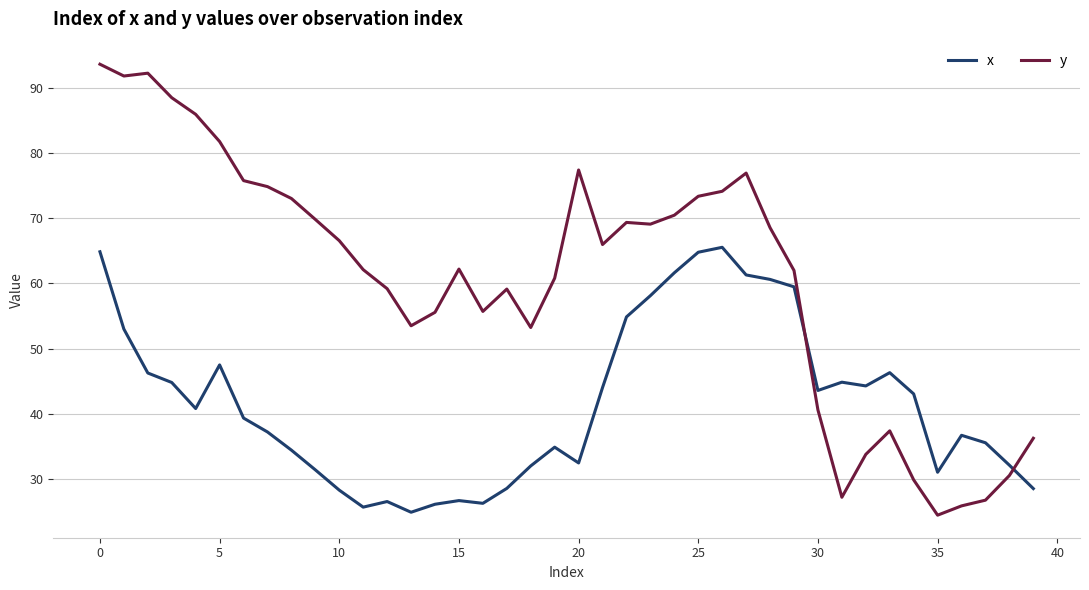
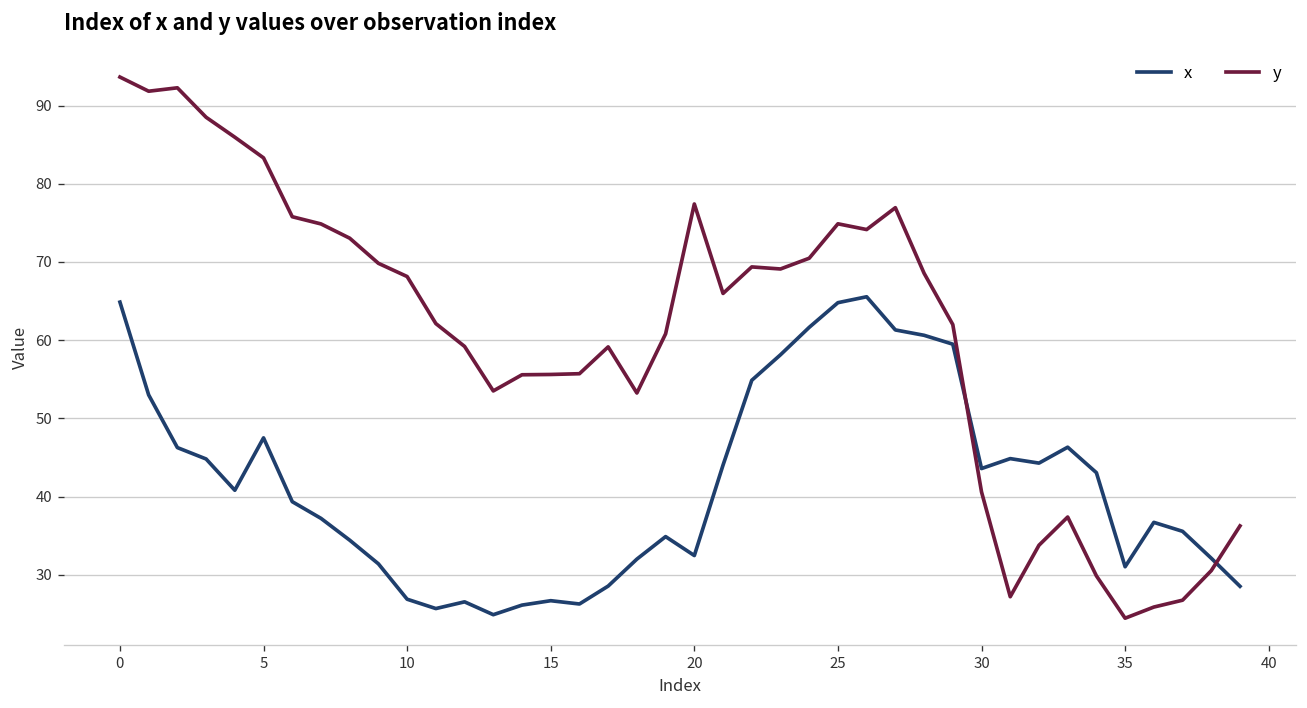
y, 5: 82 -> 83
x, 10: 28 -> 27
y, 10: 67 -> 68
y, 15: 62 -> 56
y, 25: 73 -> 75
